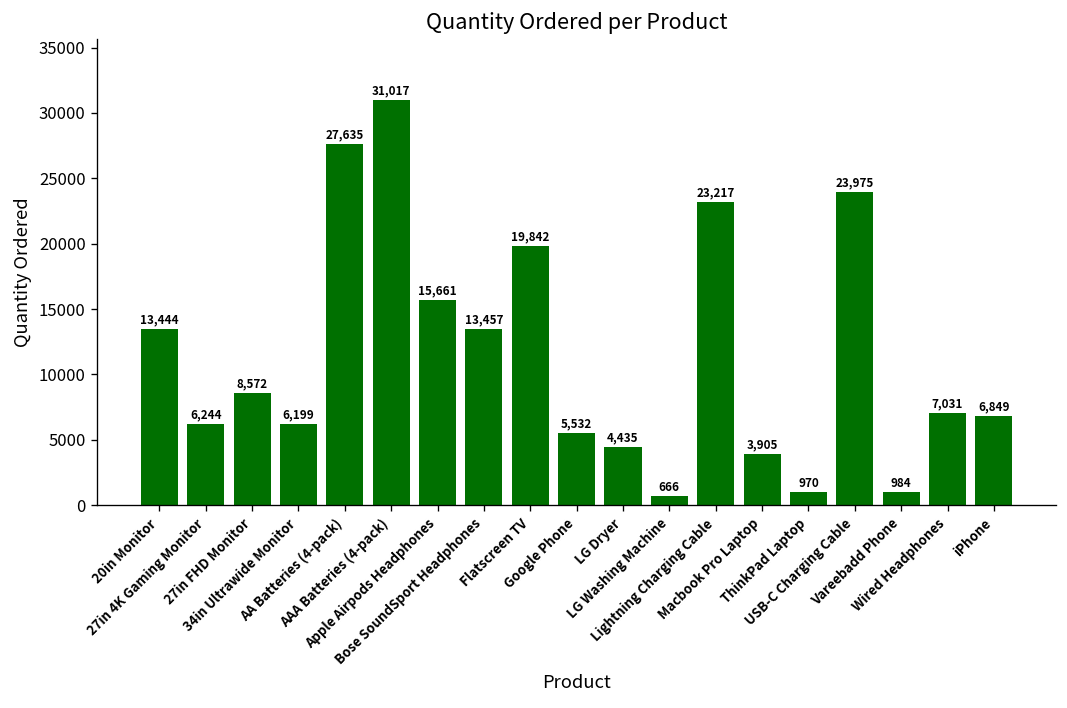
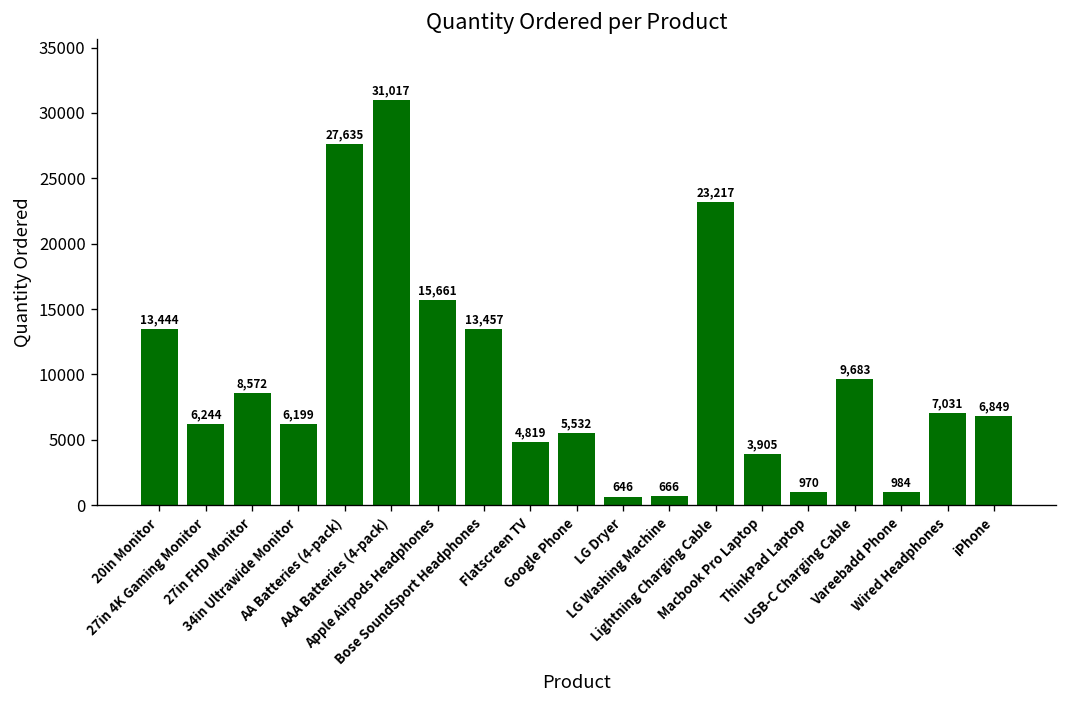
Flatscreen TV: 19,842 -> 4,819
LG Dryer: 4,435 -> 646
USB-C Charging Cable: 23,975 -> 9,683
